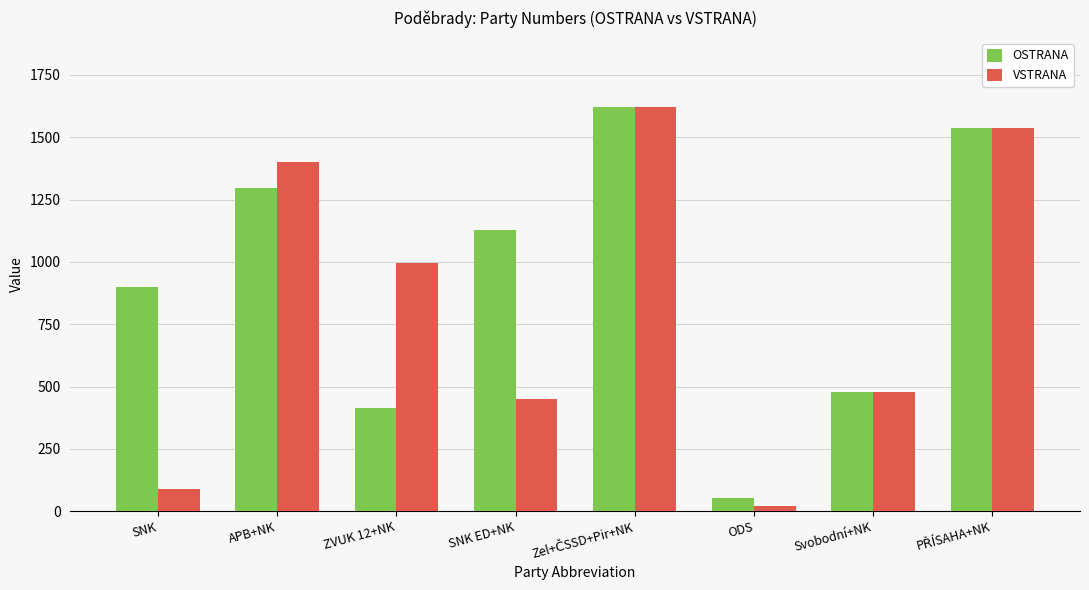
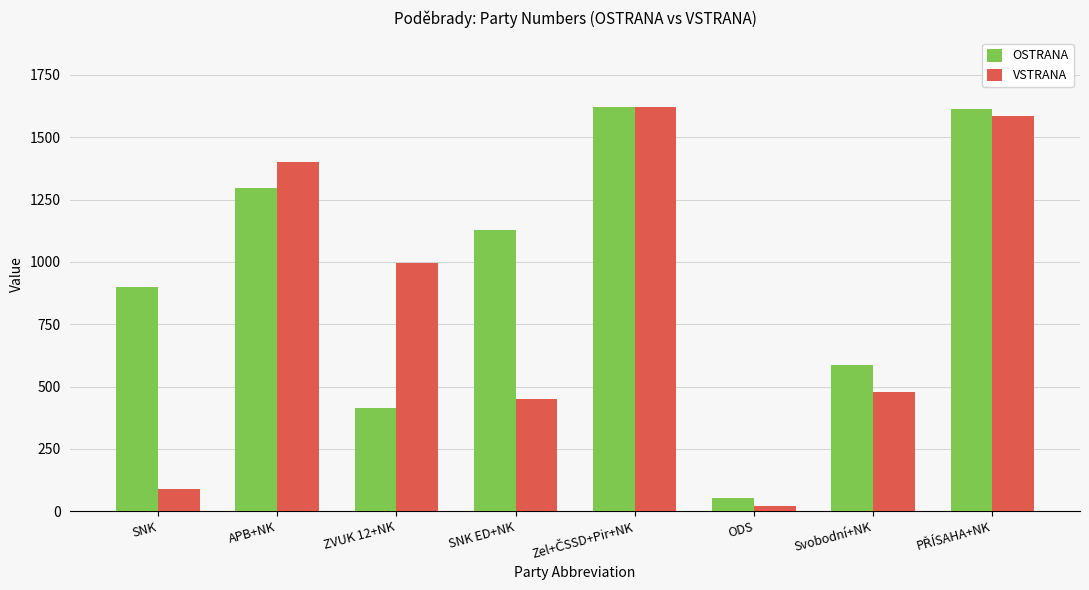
OSTRANA, Svobodní+NK: 480 -> 590
OSTRANA, PŘÍSAHA+NK: 1540 -> 1610
VSTRANA, PŘÍSAHA+NK: 1540 -> 1590
